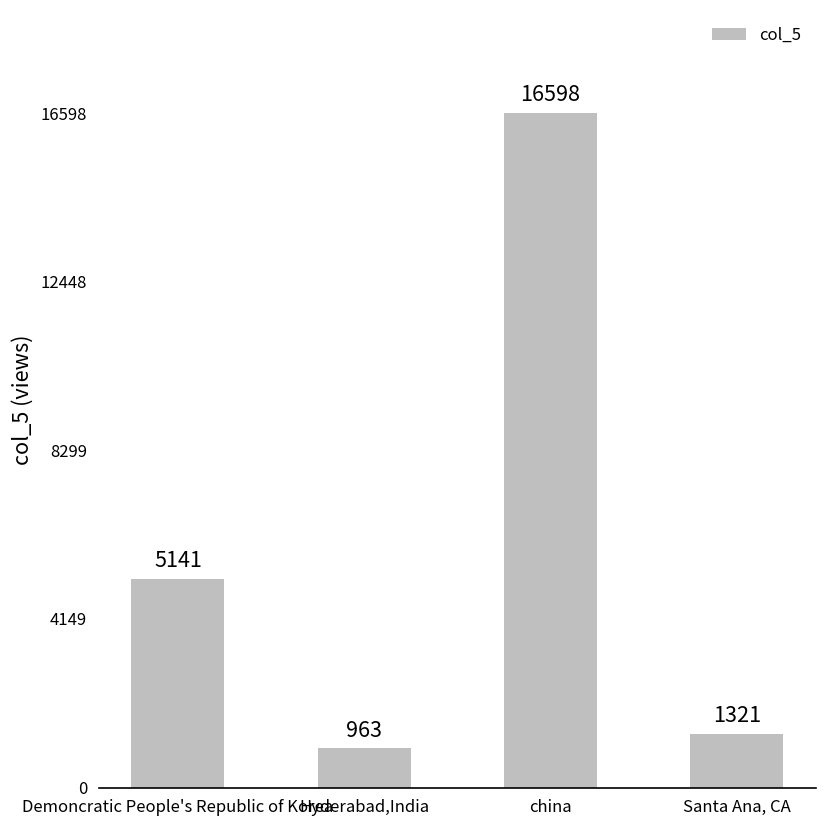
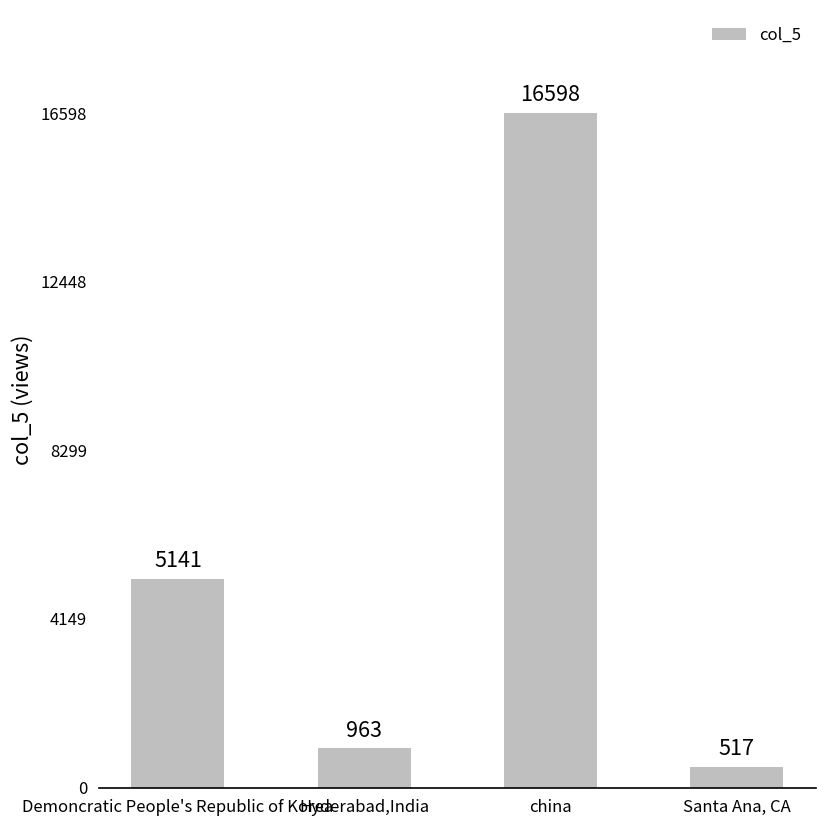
Santa Ana, CA: 1321 -> 517
